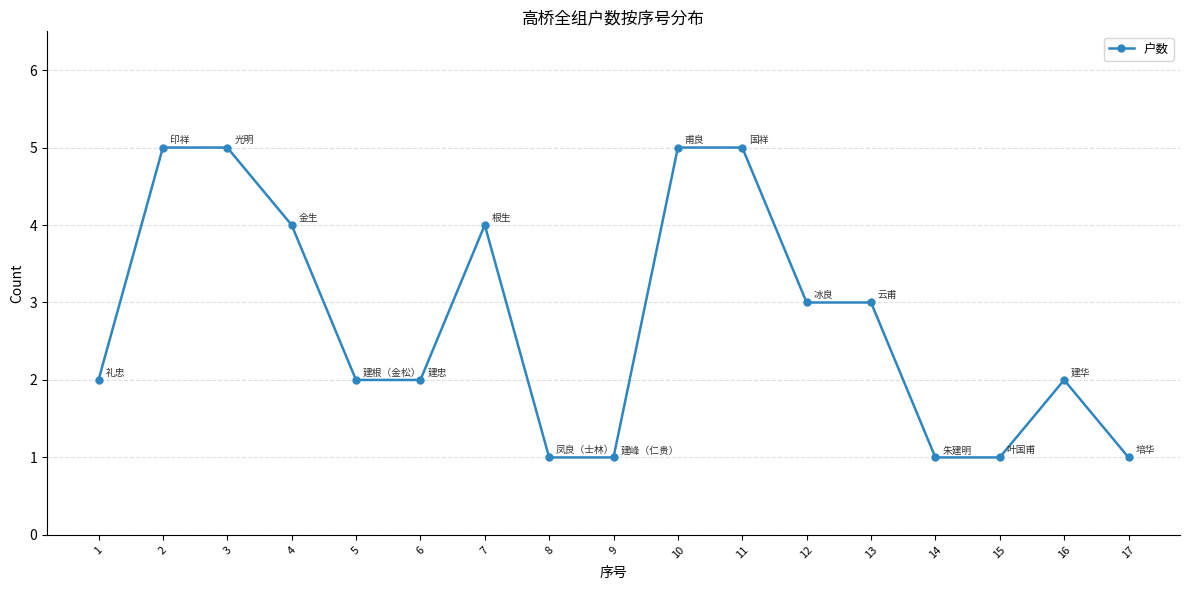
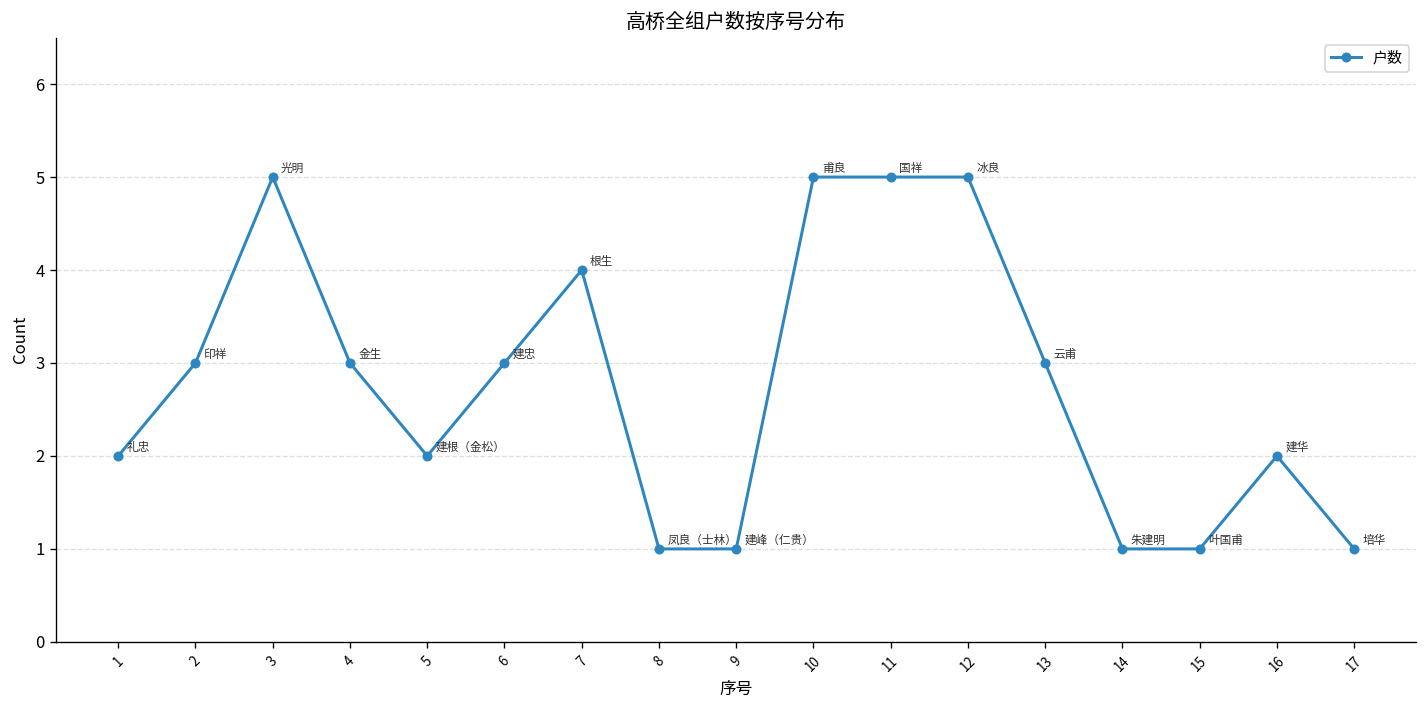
2: 5 -> 3
4: 4 -> 3
6: 2 -> 3
12: 3 -> 5
